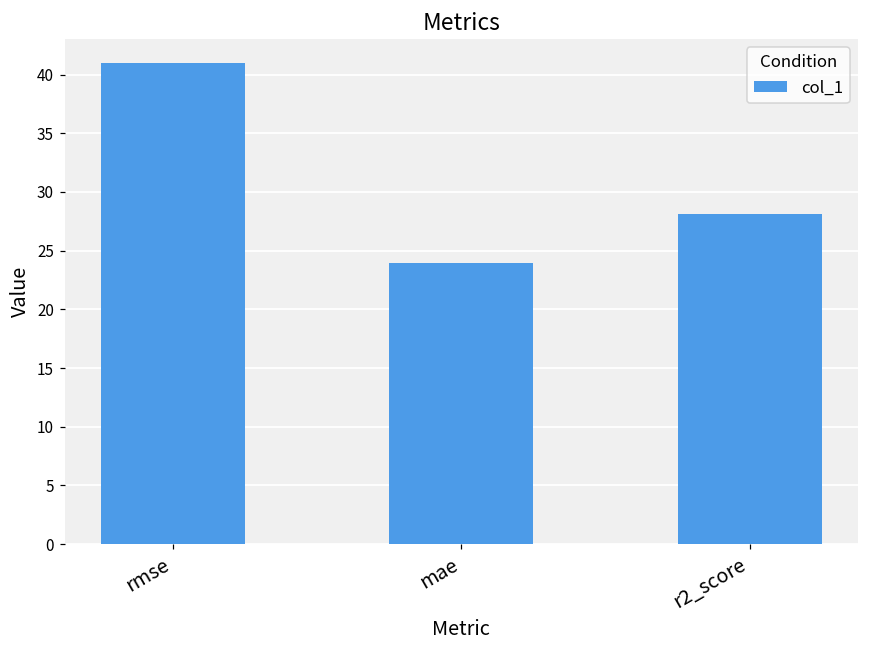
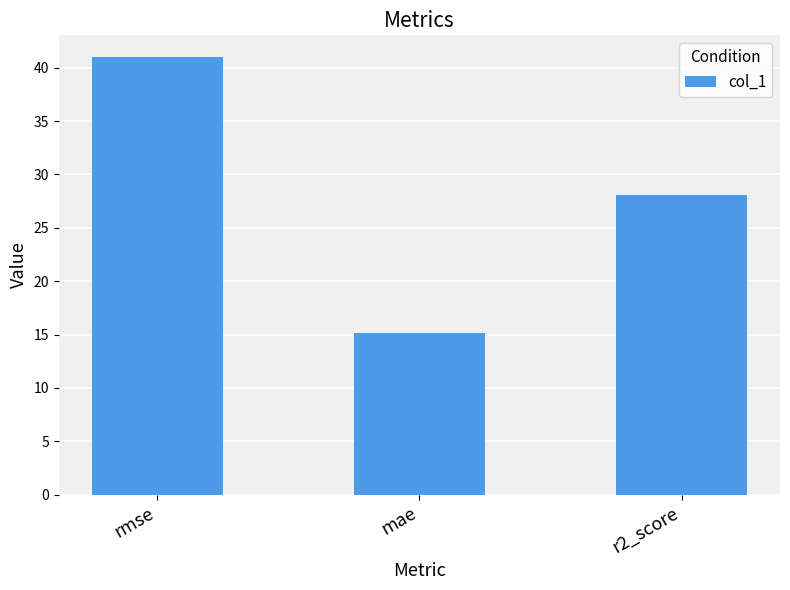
mae: 24.0 -> 15.2
